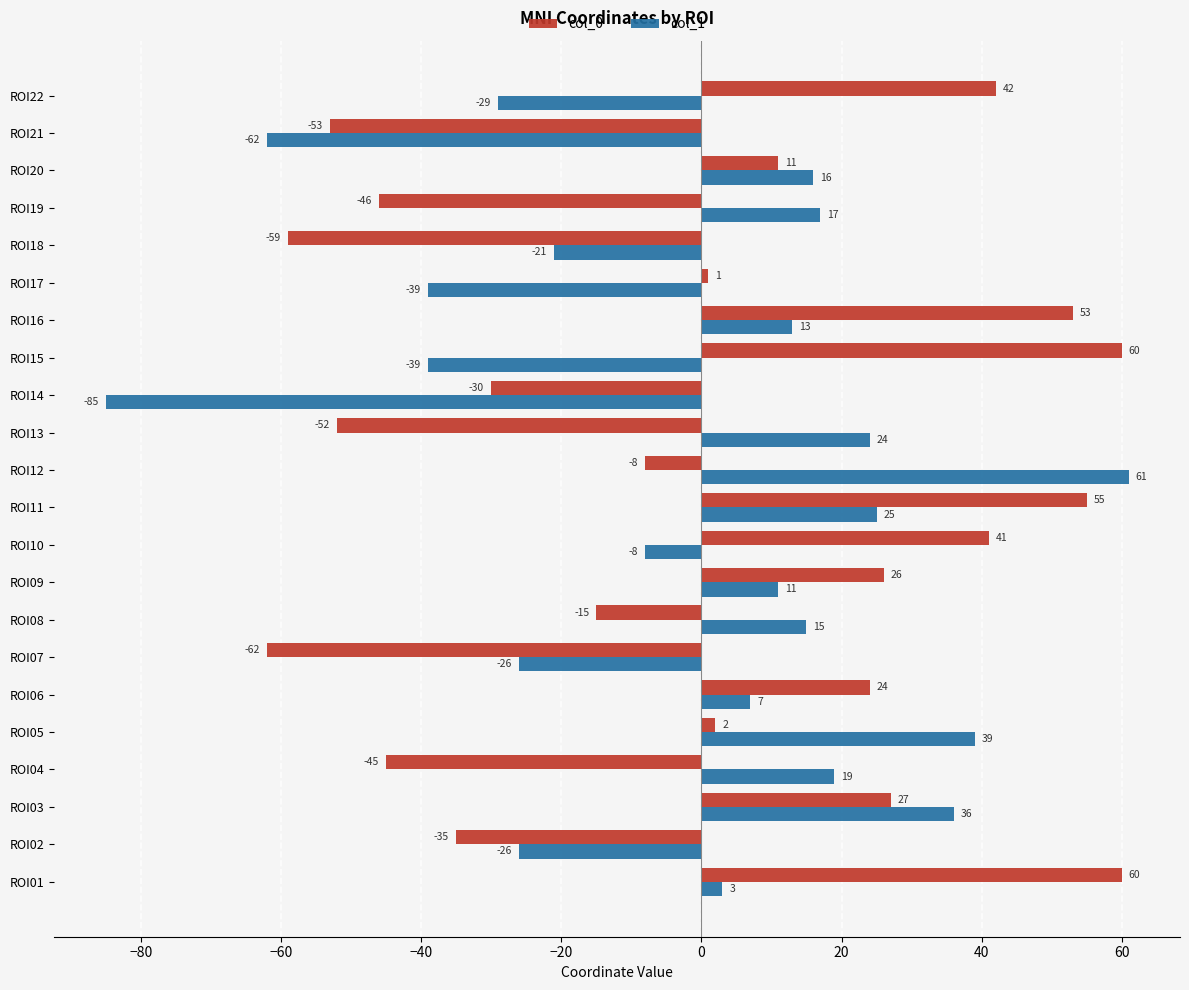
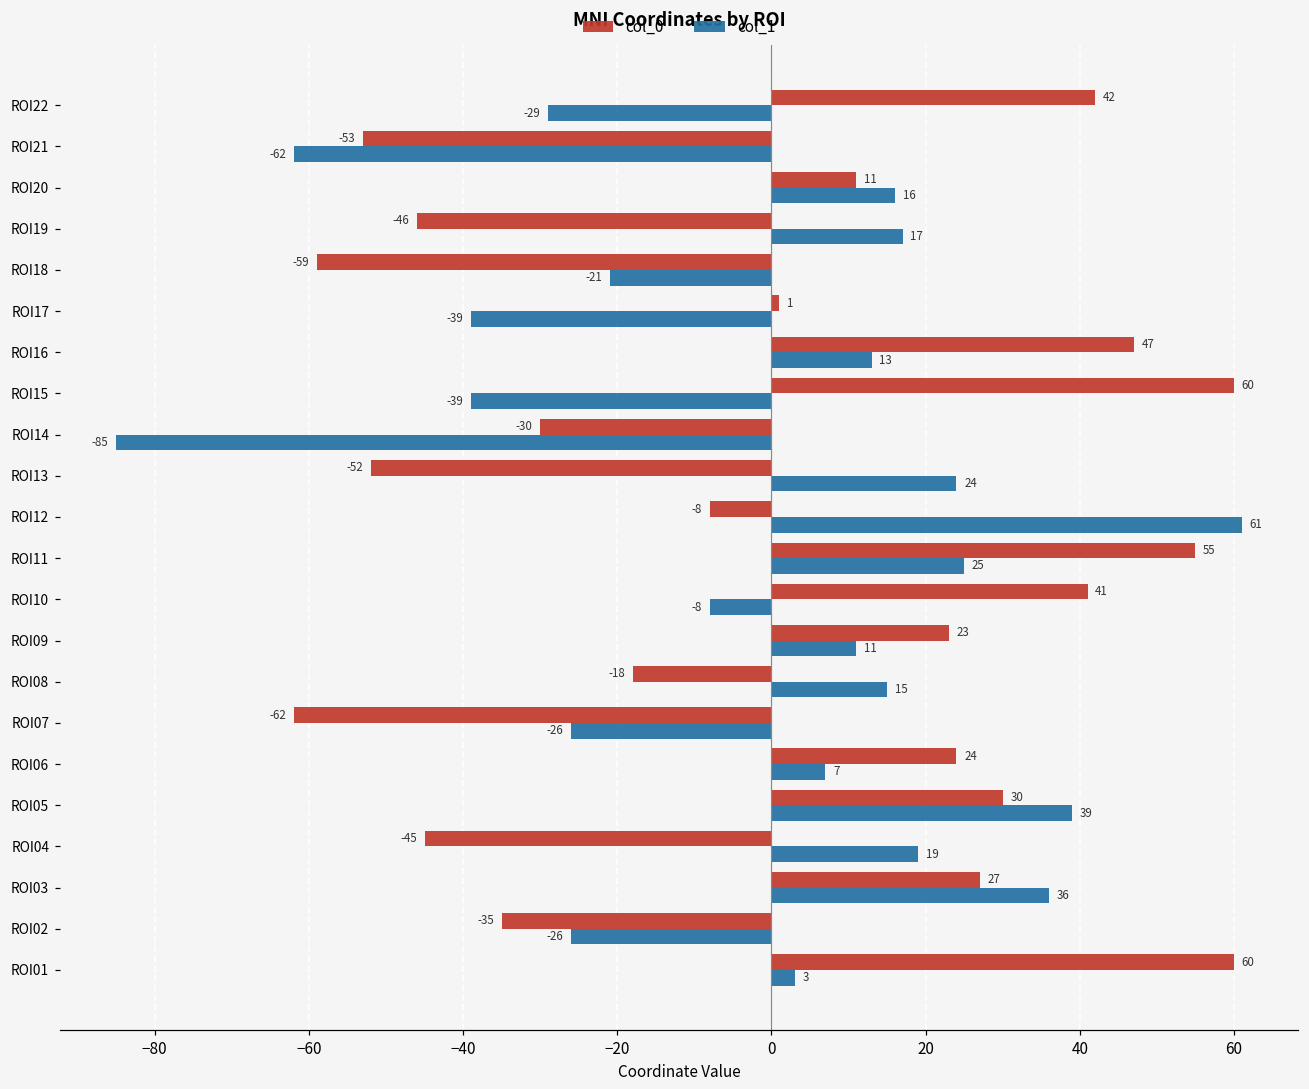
col_0, ROI16: 53 -> 47
col_0, ROI09: 26 -> 23
col_0, ROI08: -15 -> -18
col_0, ROI05: 2 -> 30
